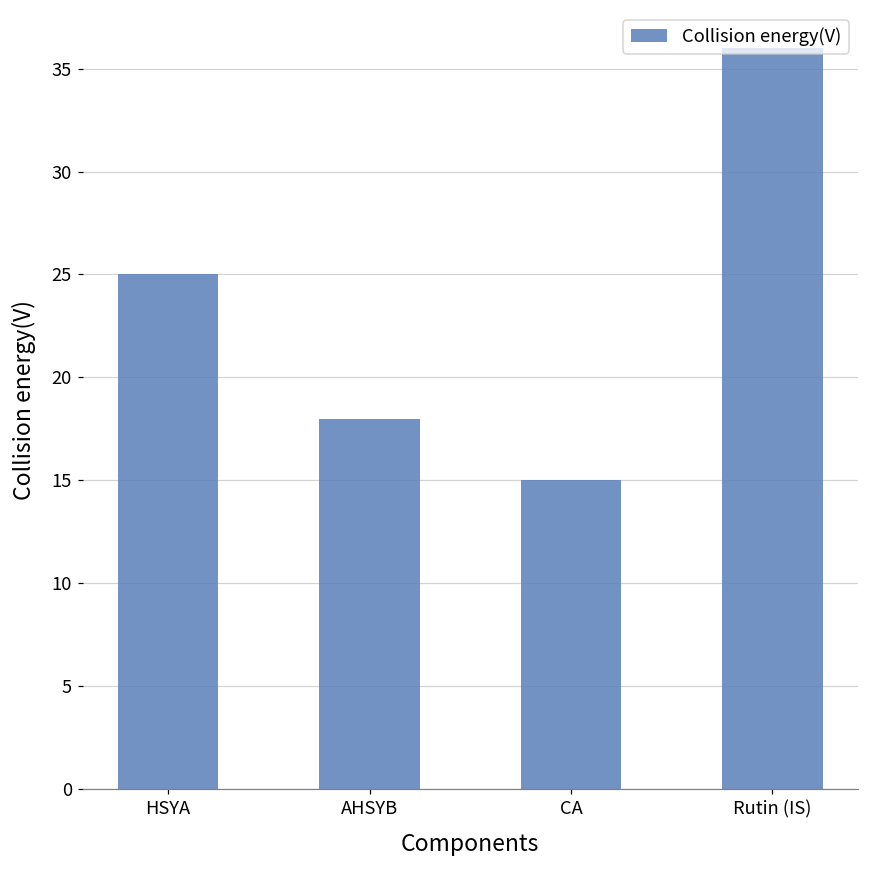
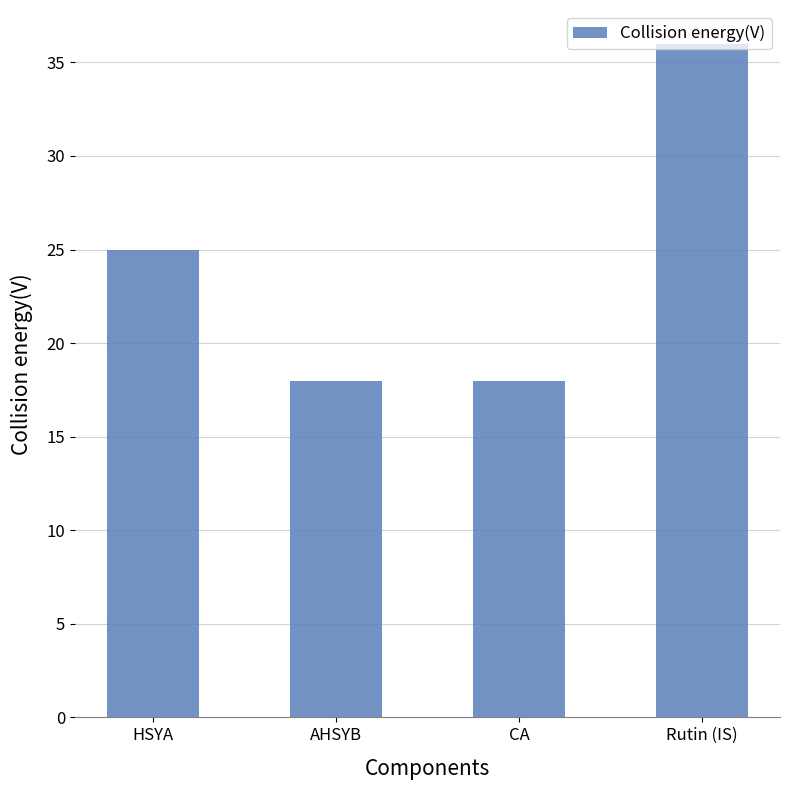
CA: 15 -> 18
